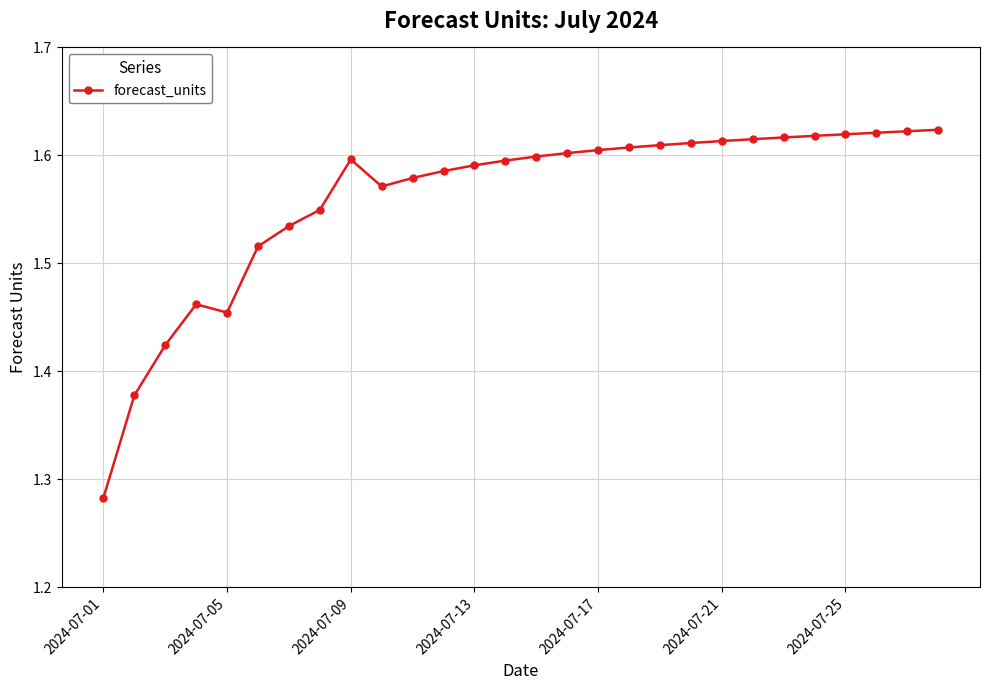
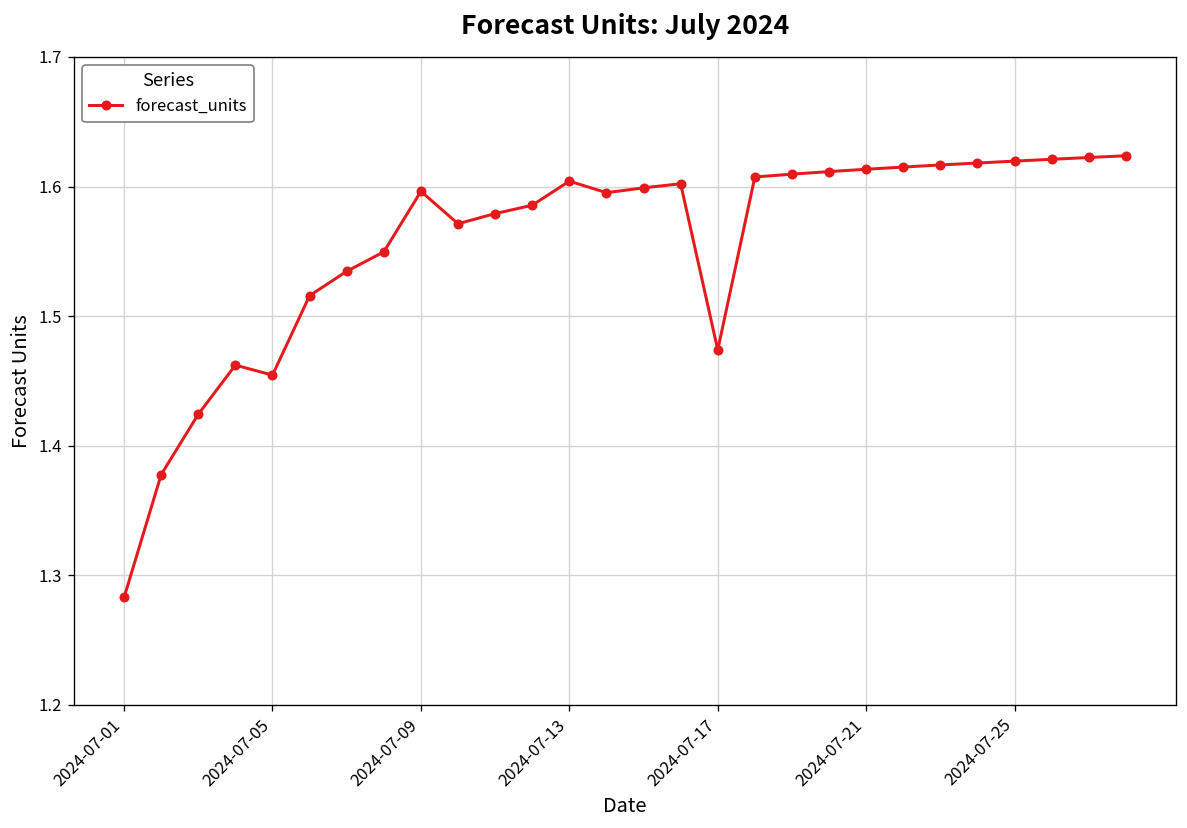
2024-07-13: 1.591 -> 1.604
2024-07-17: 1.605 -> 1.474
